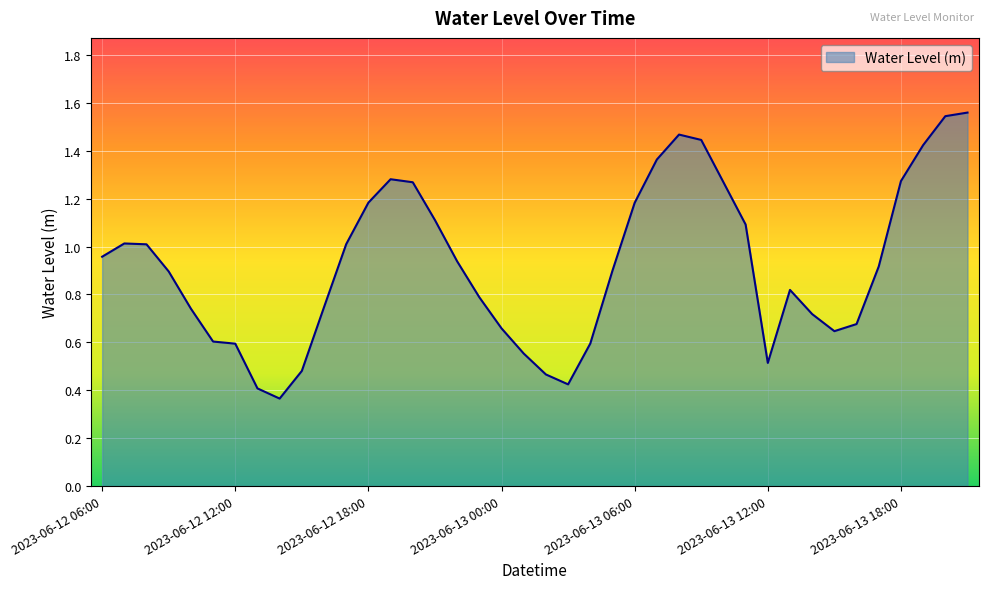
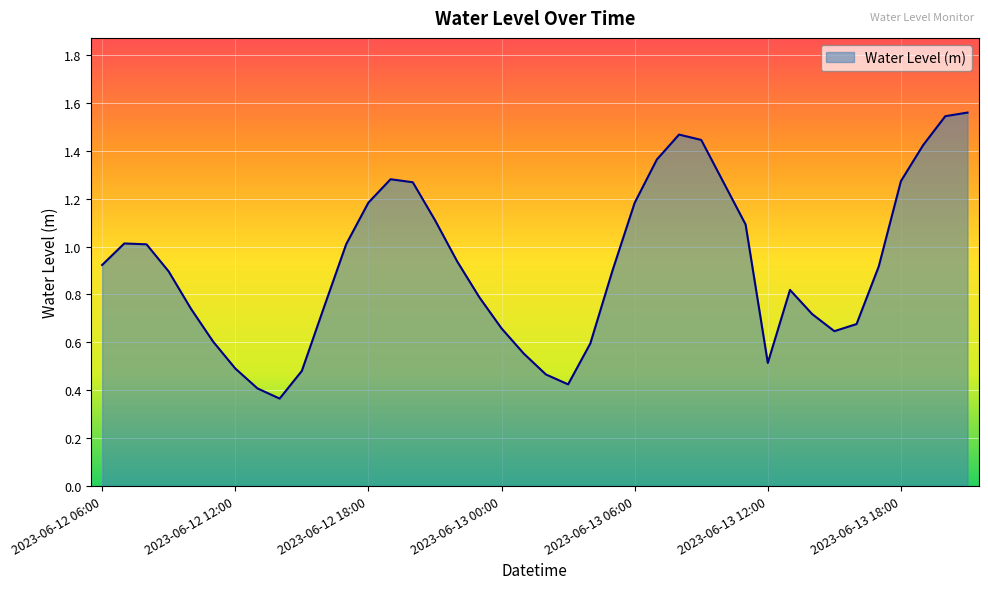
2023-06-12 06:00: 0.96 -> 0.92
2023-06-12 12:00: 0.59 -> 0.49
